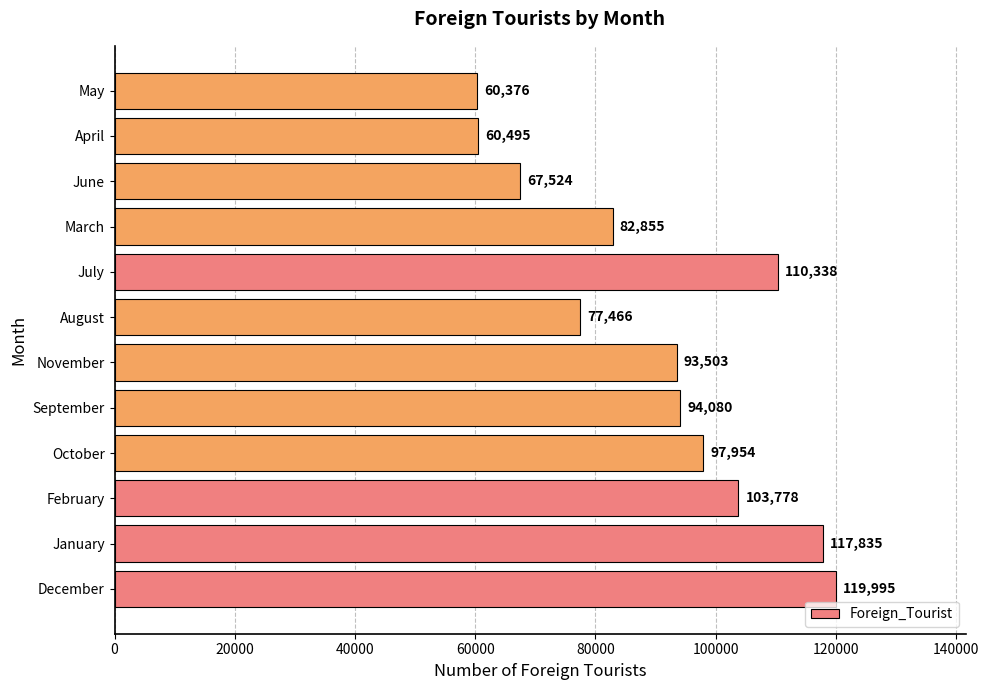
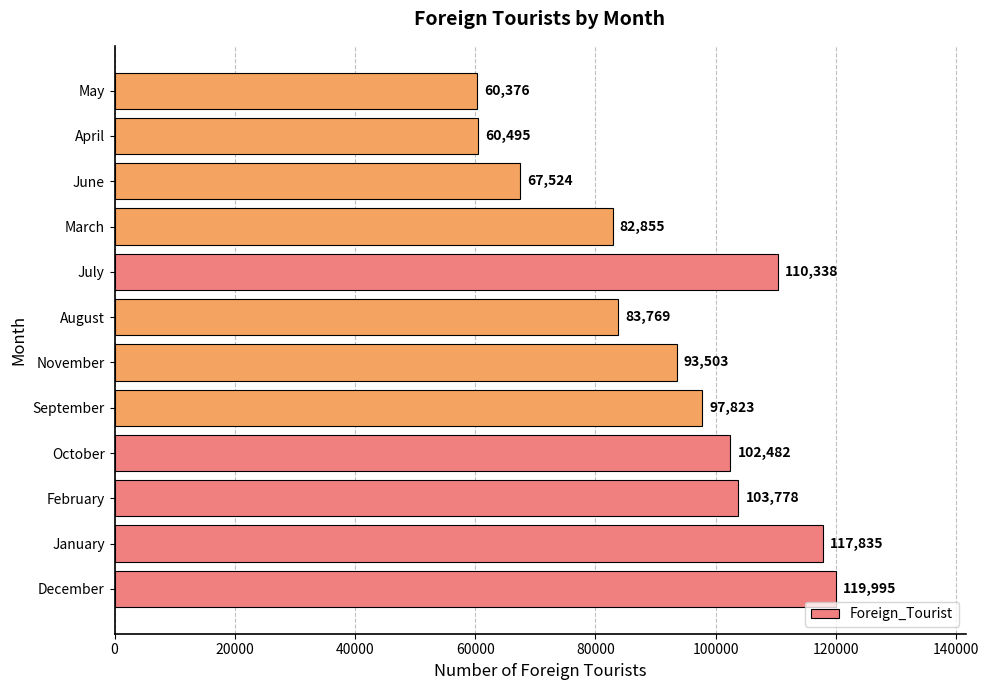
August: 77,466 -> 83,769
September: 94,080 -> 97,823
October: 97,954 -> 102,482
